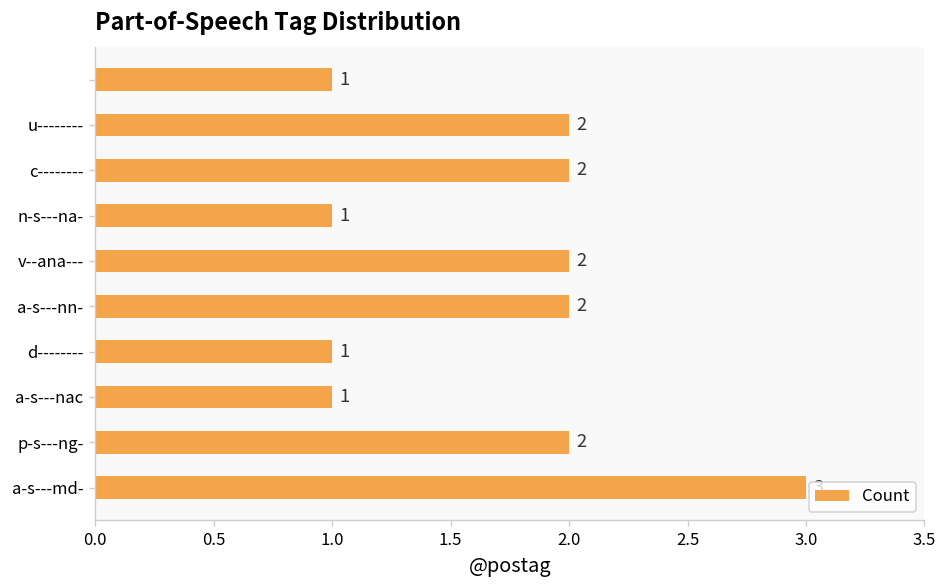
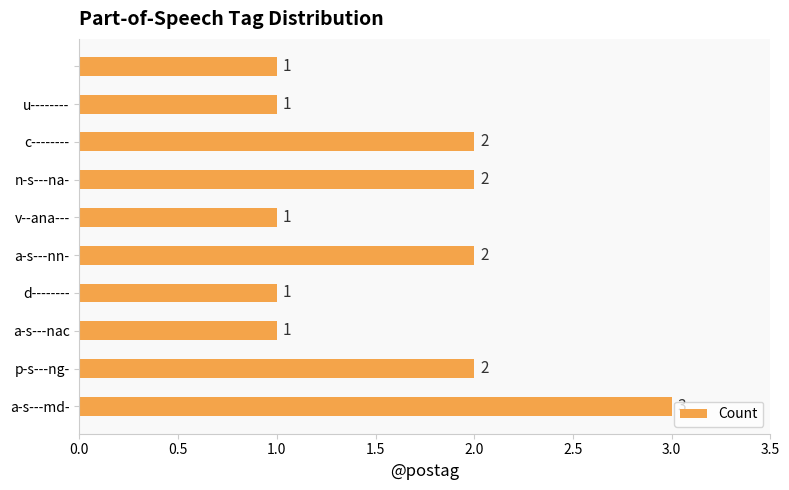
u--------: 2 -> 1
n-s---na-: 1 -> 2
v--ana---: 2 -> 1
